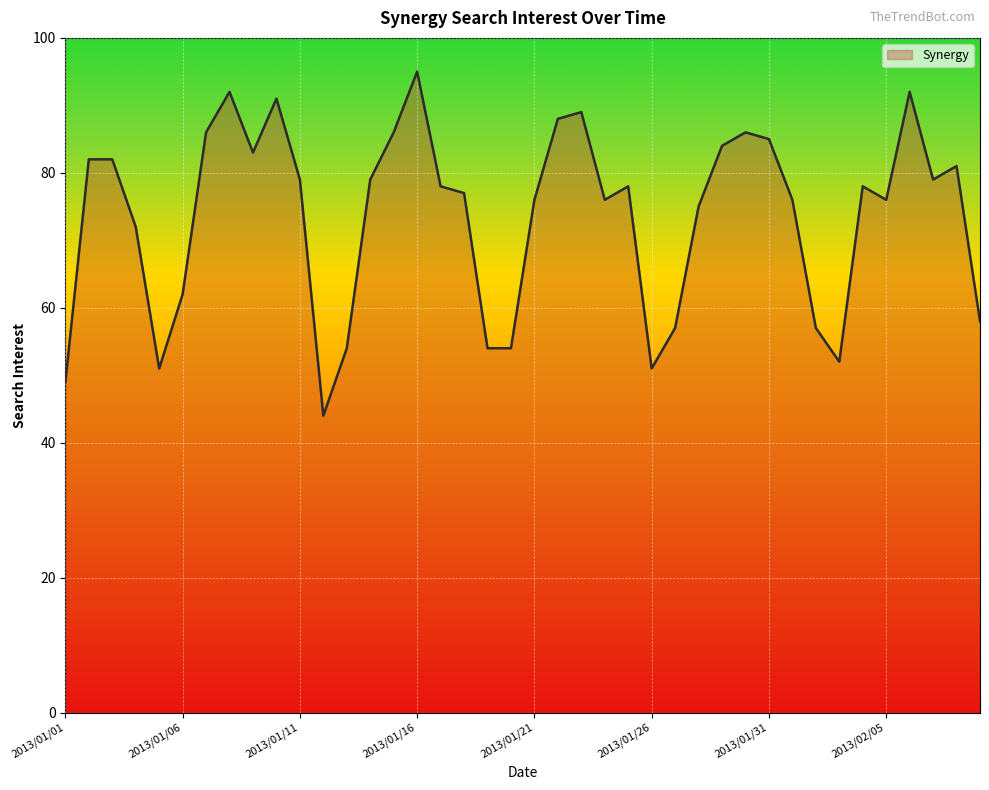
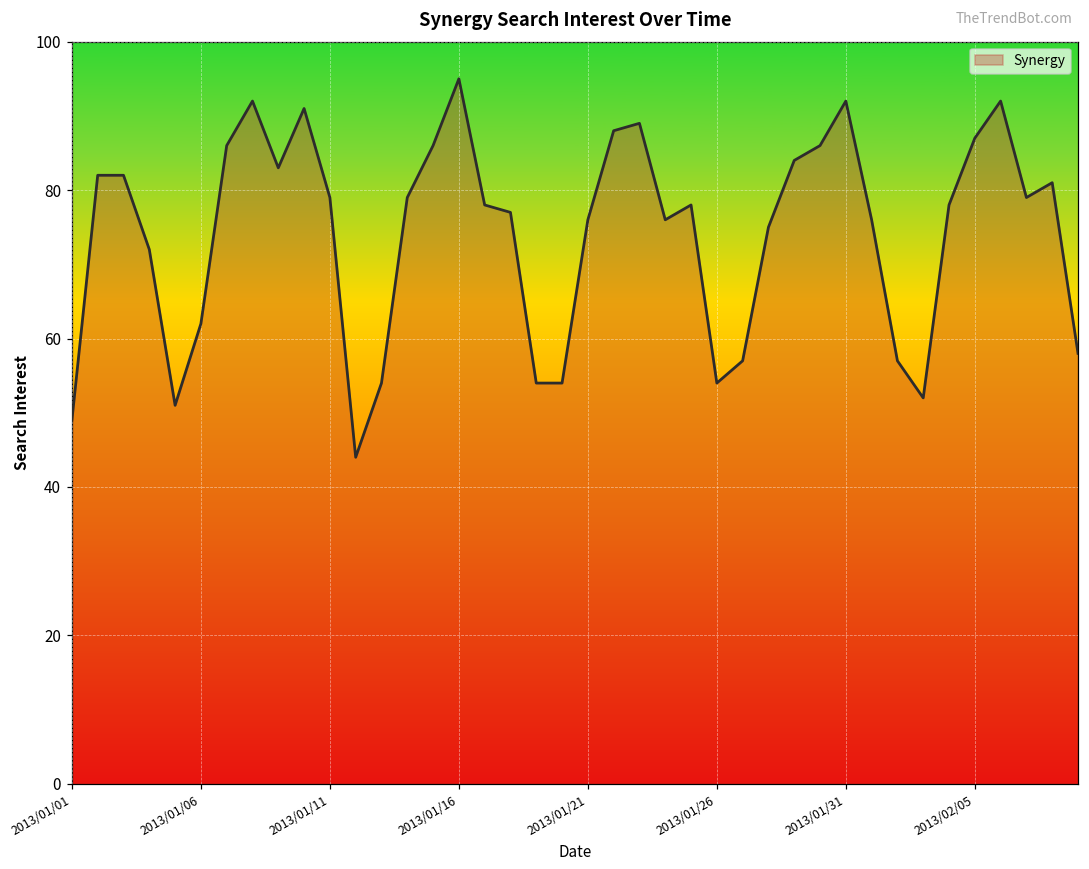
2013/01/26: 51 -> 54
2013/01/31: 85 -> 92
2013/02/05: 76 -> 87
